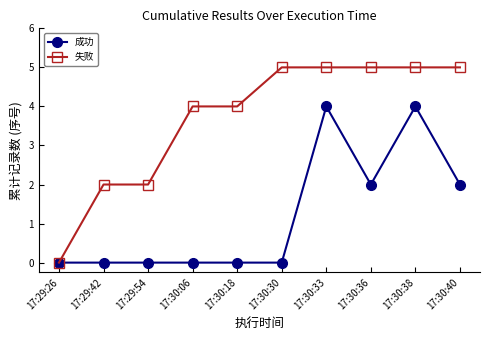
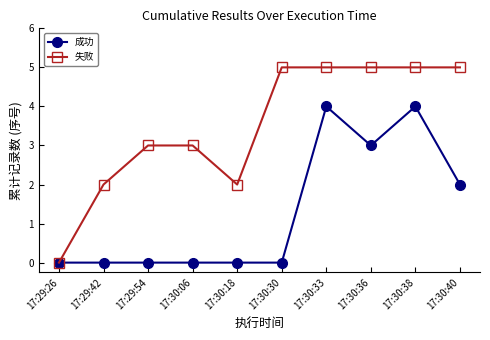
失败, 17:29:54: 2 -> 3
失败, 17:30:06: 4 -> 3
失败, 17:30:18: 4 -> 2
成功, 17:30:36: 2 -> 3
